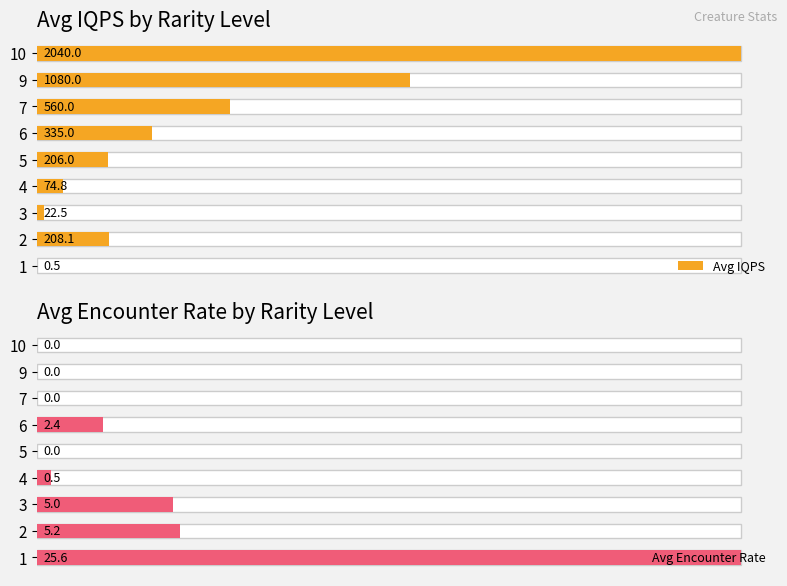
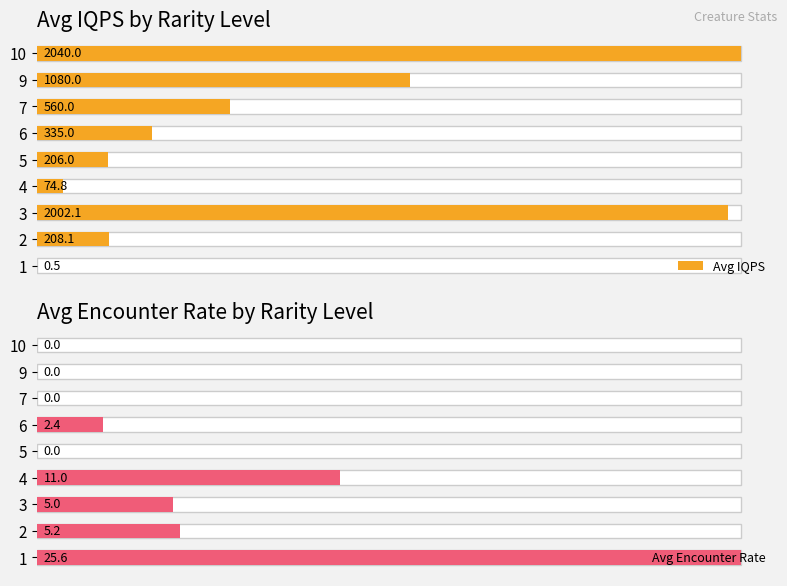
Avg IQPS by Rarity Level, Avg IQPS, 3: 22.5 -> 2002.1
Avg Encounter Rate by Rarity Level, Avg Encounter Rate, 4: 0.5 -> 11.0
